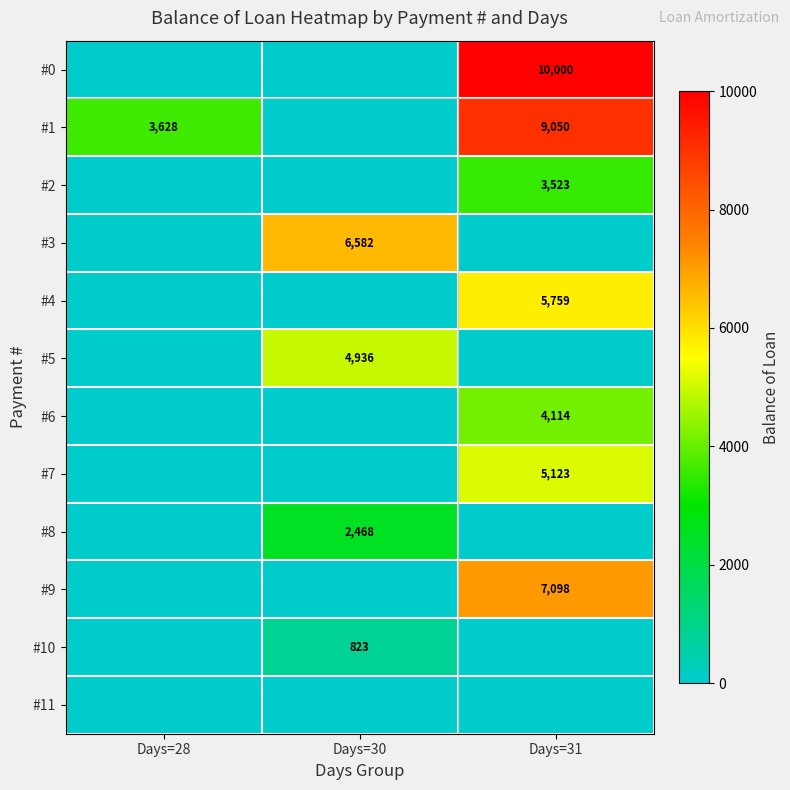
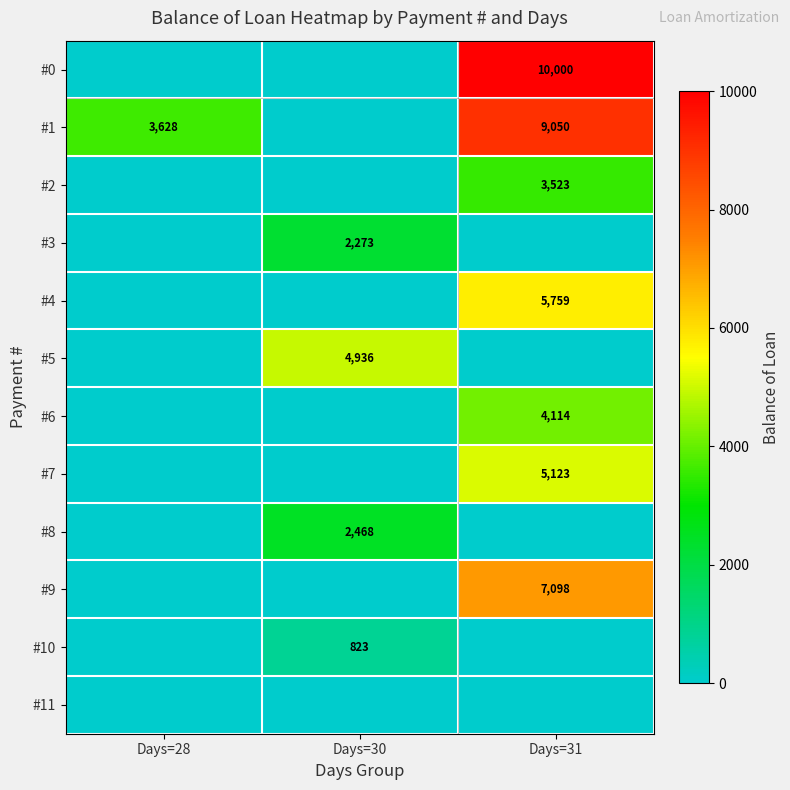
#3, Days=30: 6,582 -> 2,273
